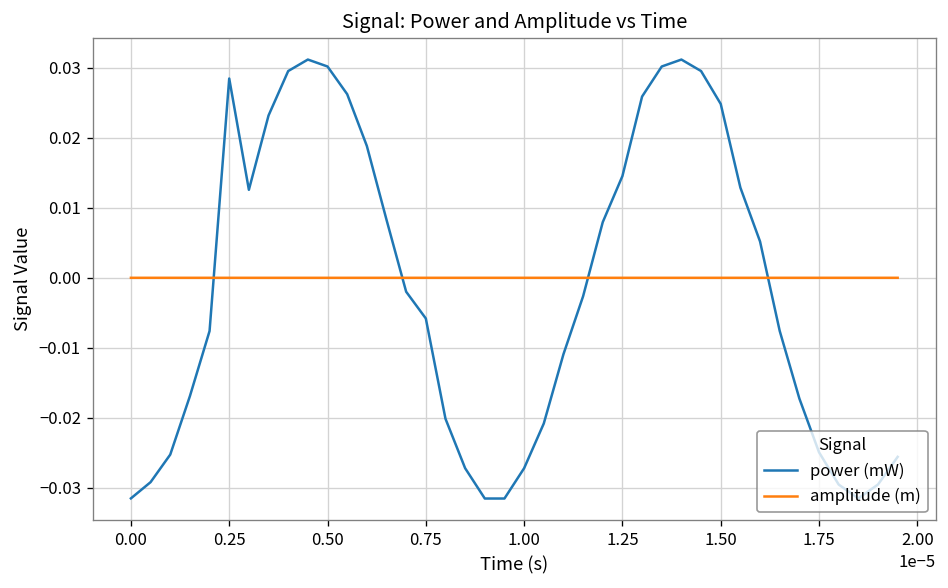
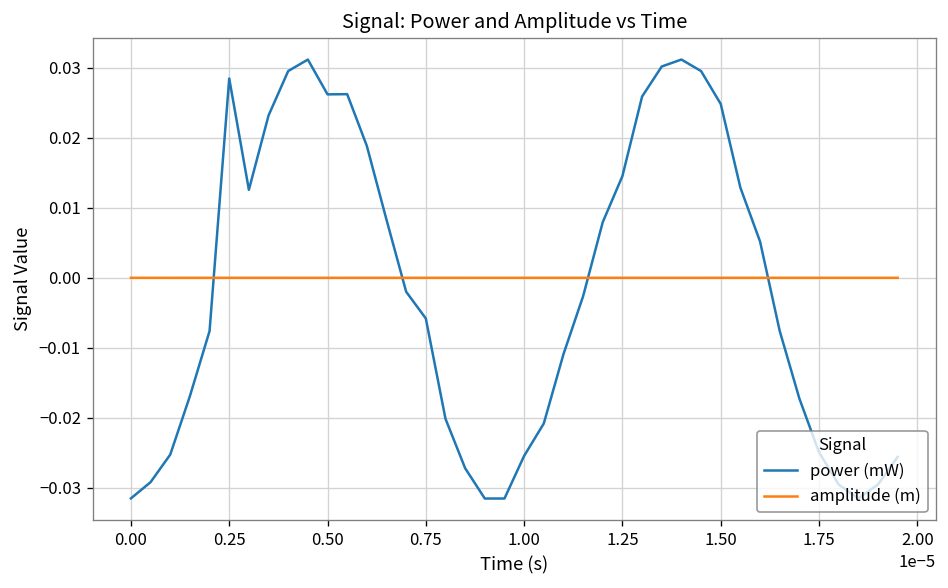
power (mW), 0.50: 0.030 -> 0.026
power (mW), 1.00: -0.027 -> -0.025
